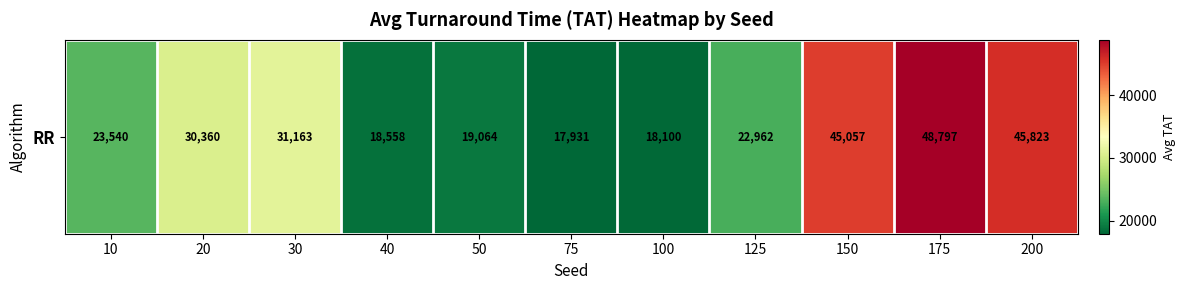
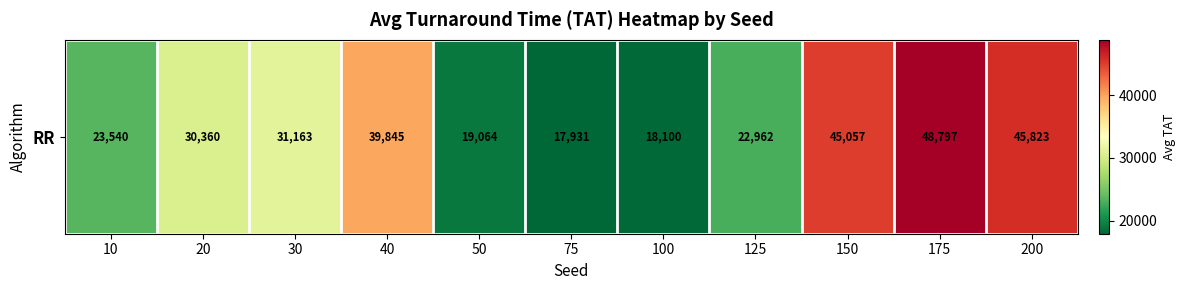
RR, 40: 18,558 -> 39,845
